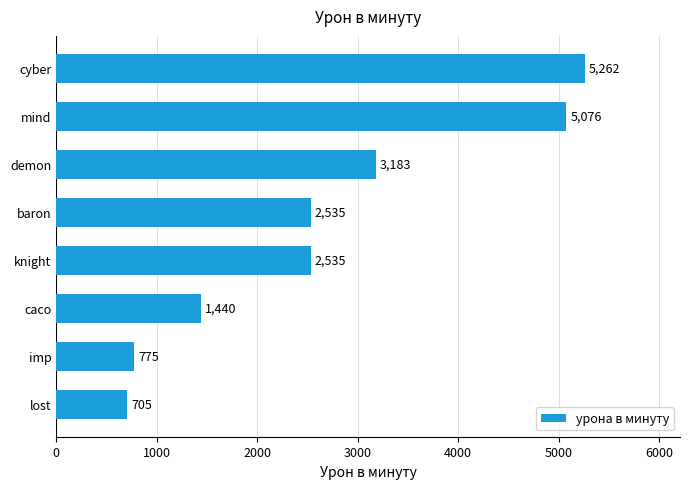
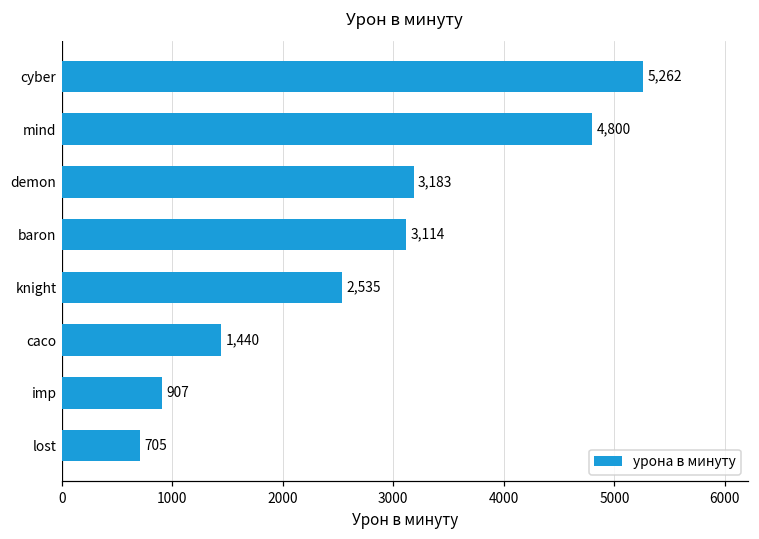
mind: 5,076 -> 4,800
baron: 2,535 -> 3,114
imp: 775 -> 907
